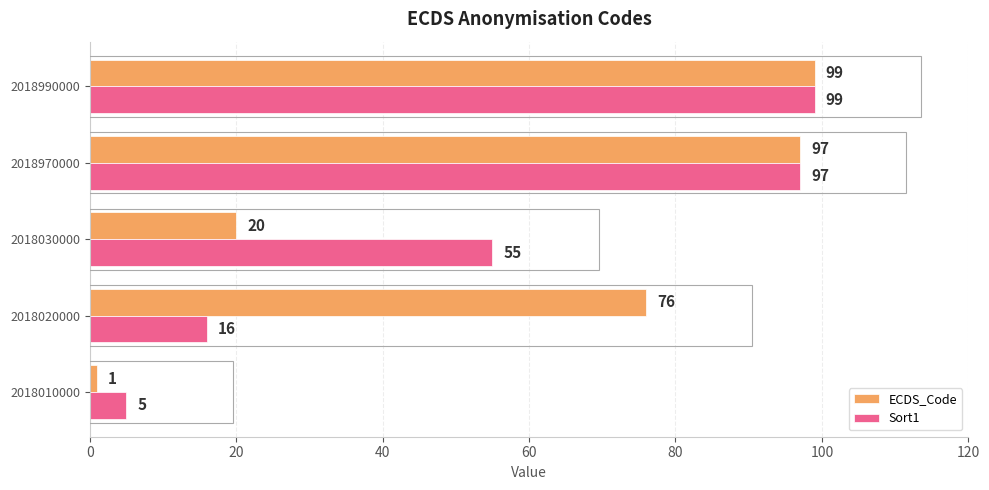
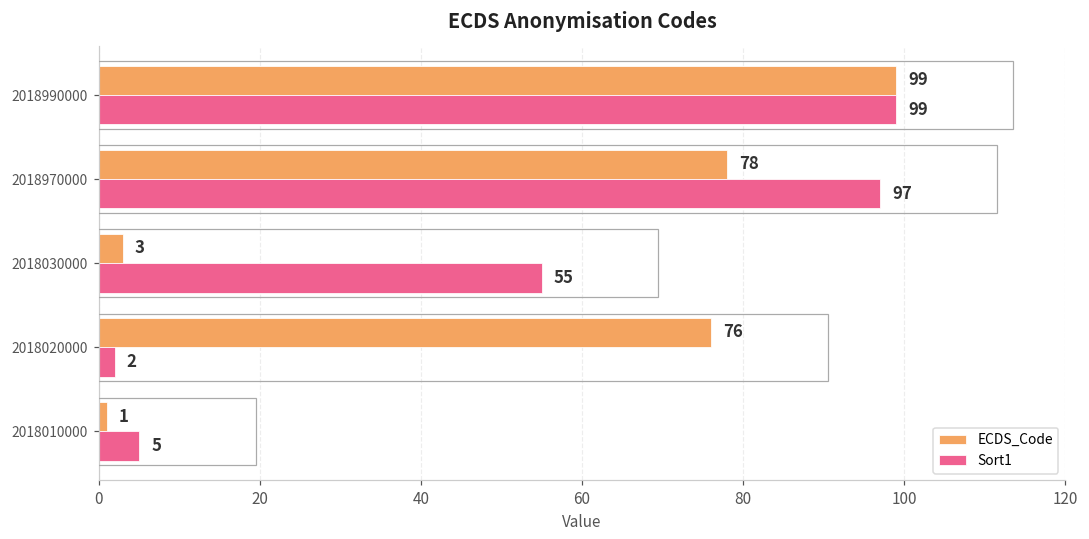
ECDS_Code, 2018970000: 97 -> 78
ECDS_Code, 2018030000: 20 -> 3
Sort1, 2018020000: 16 -> 2
